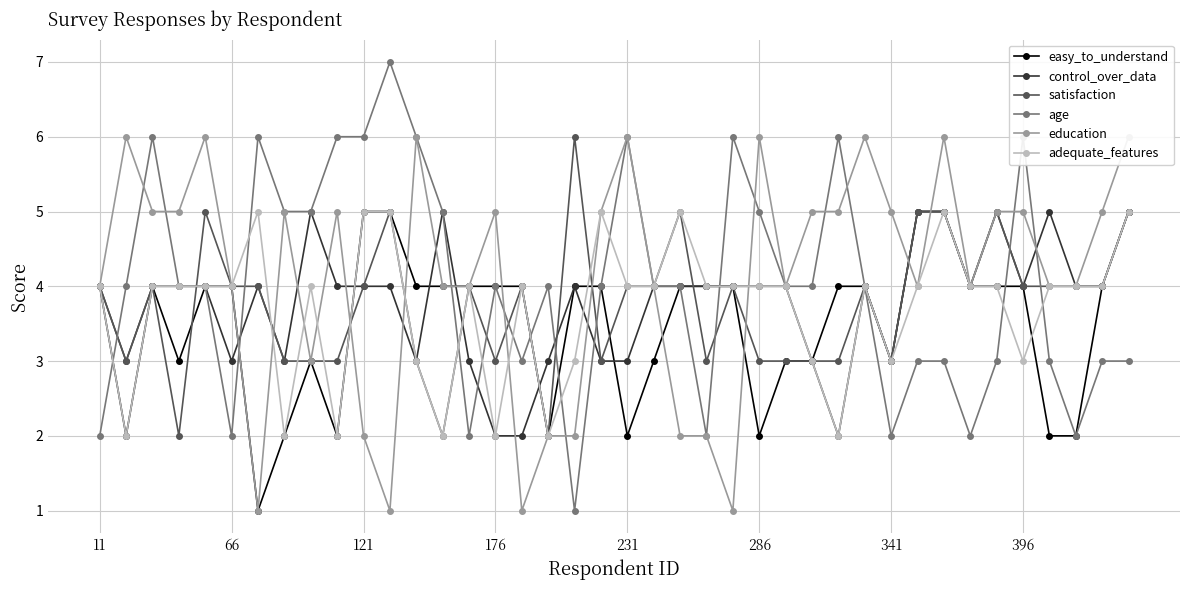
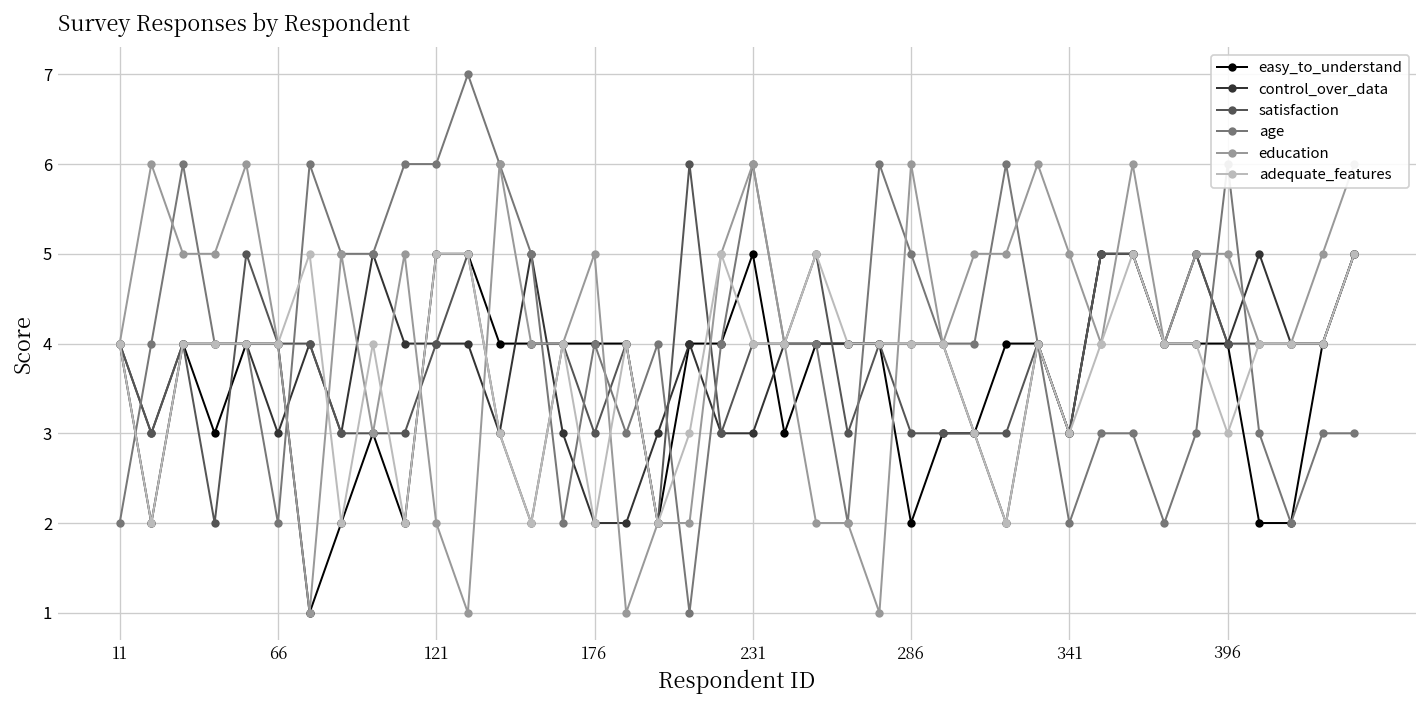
easy_to_understand, 231: 2 -> 5
